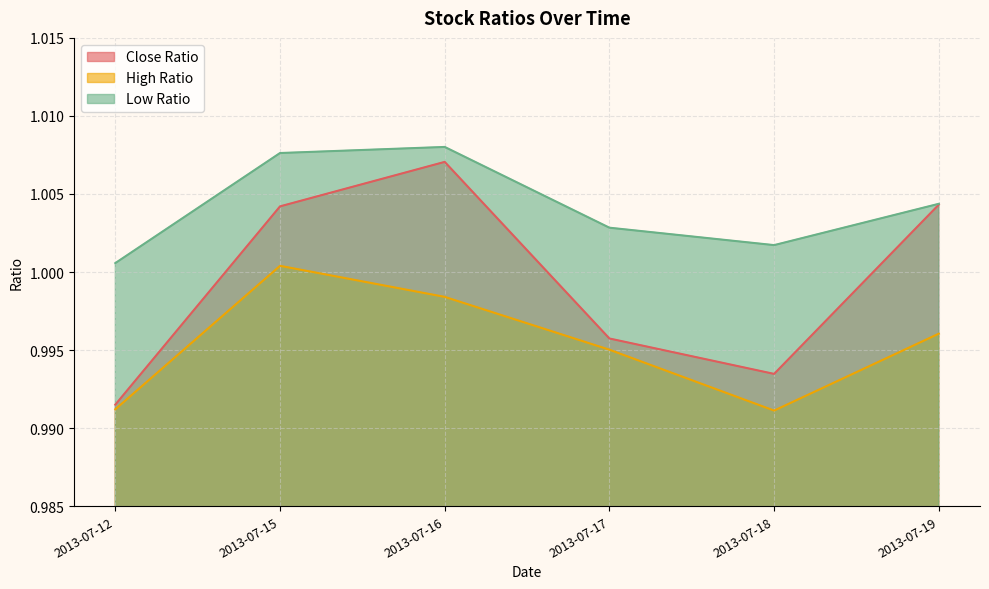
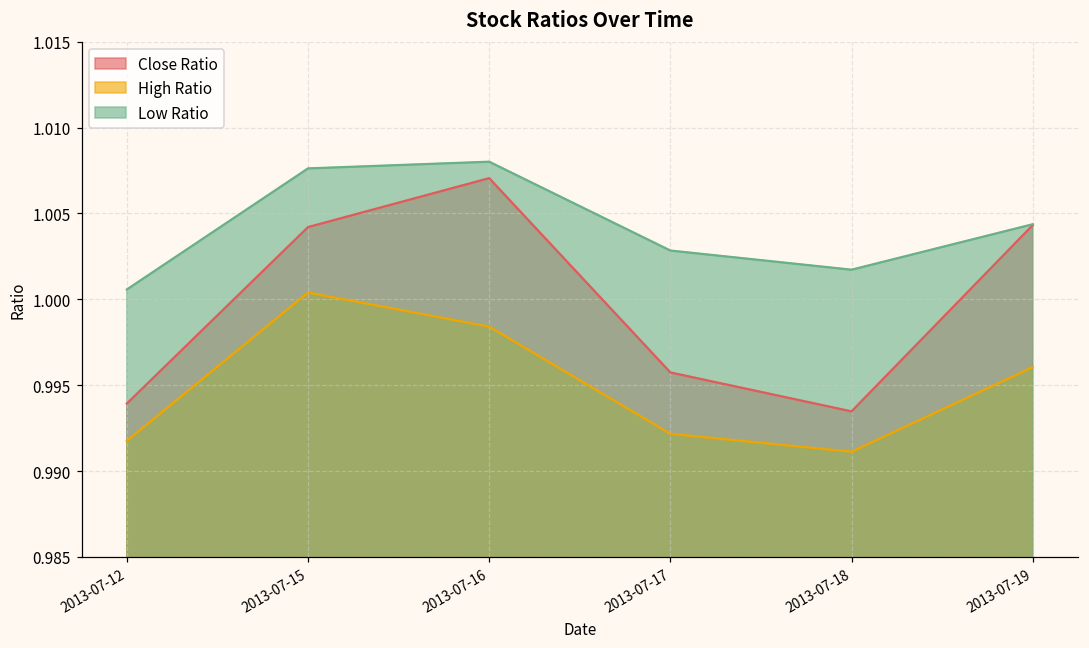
Close Ratio, 2013-07-12: 0.9915 -> 0.9939
High Ratio, 2013-07-12: 0.9912 -> 0.9918
High Ratio, 2013-07-17: 0.9950 -> 0.9922
